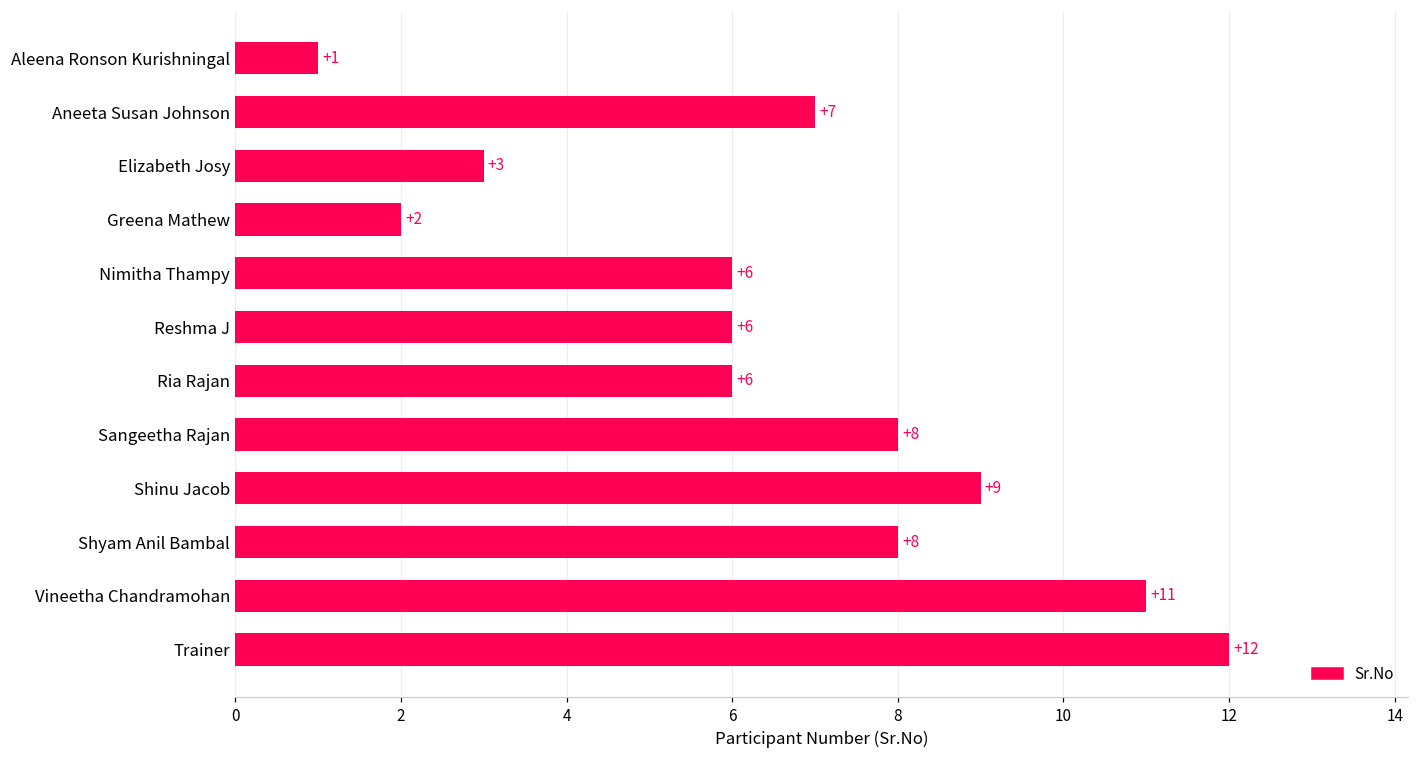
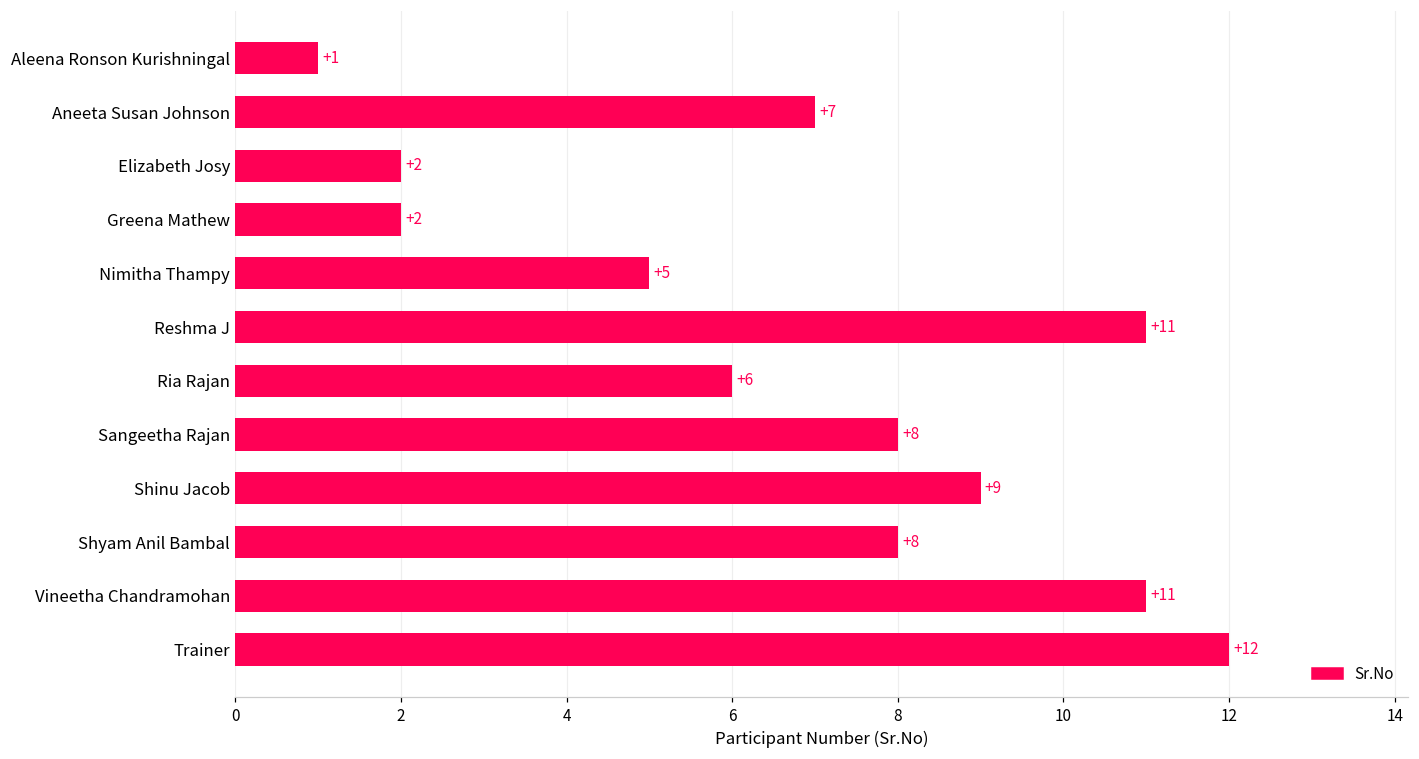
Elizabeth Josy: +3 -> +2
Nimitha Thampy: +6 -> +5
Reshma J: +6 -> +11
